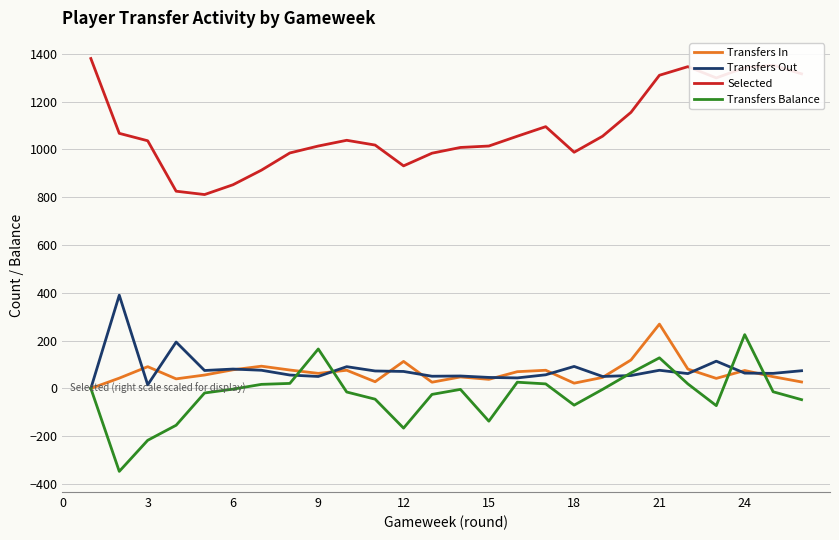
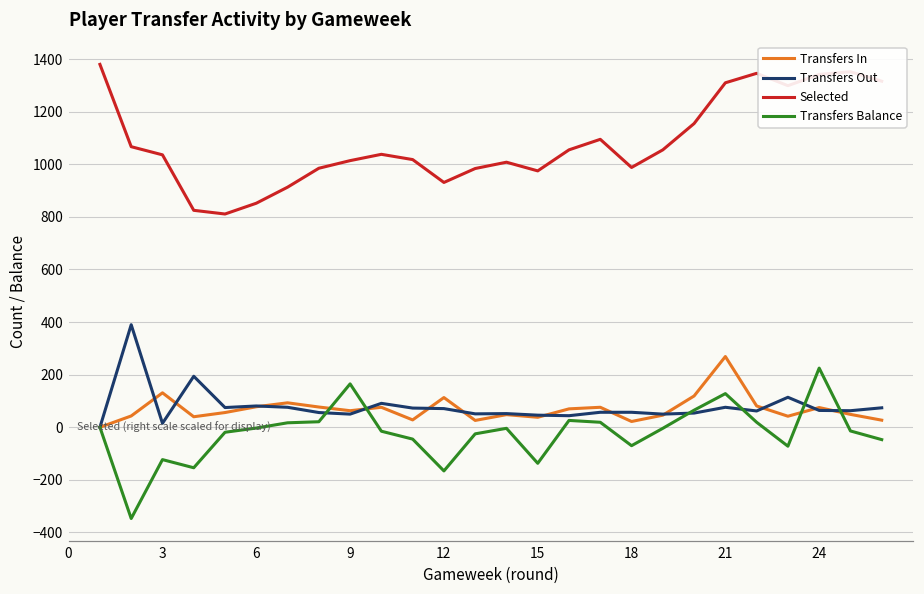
Transfers In, 3: 90 -> 130
Transfers Balance, 3: -220 -> -120
Selected, 15: 1010 -> 980
Transfers Out, 18: 90 -> 60
